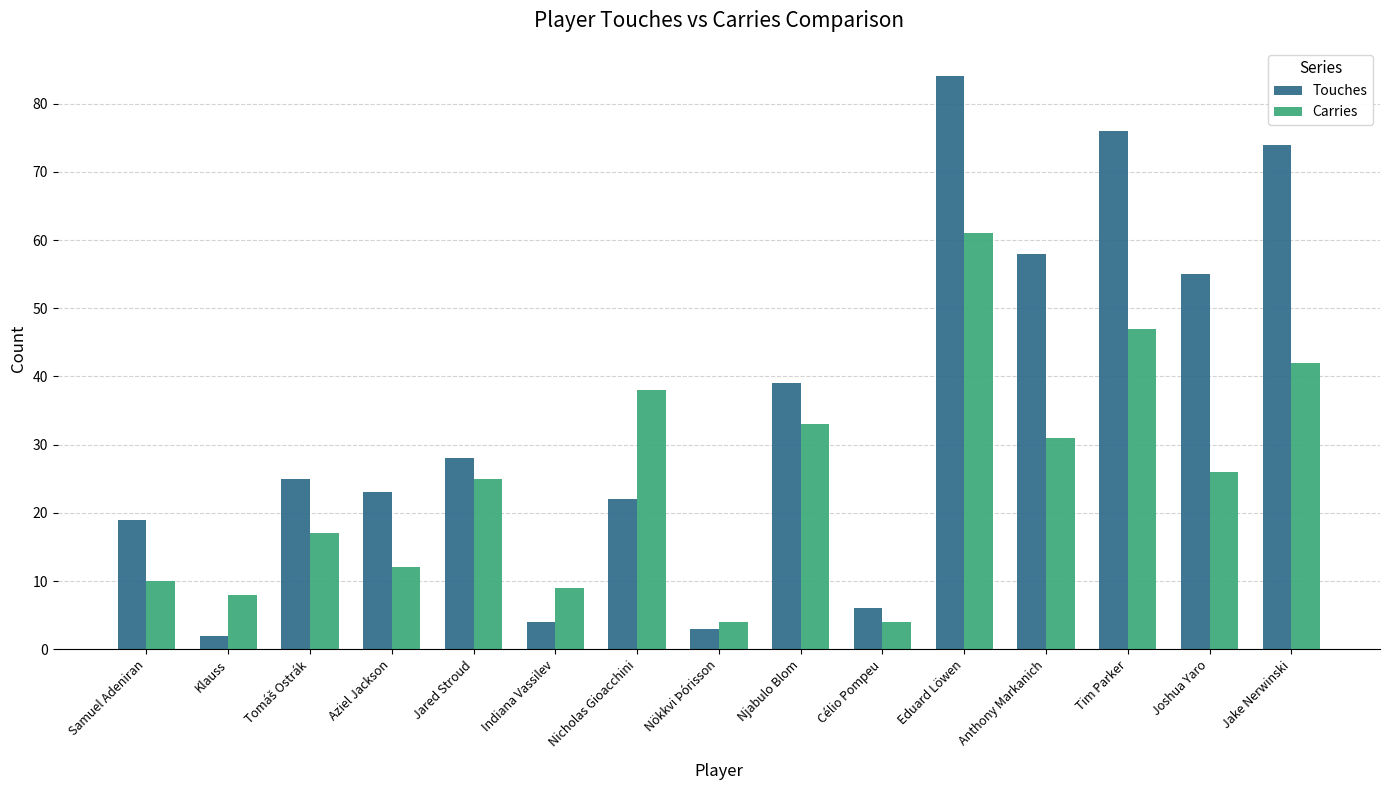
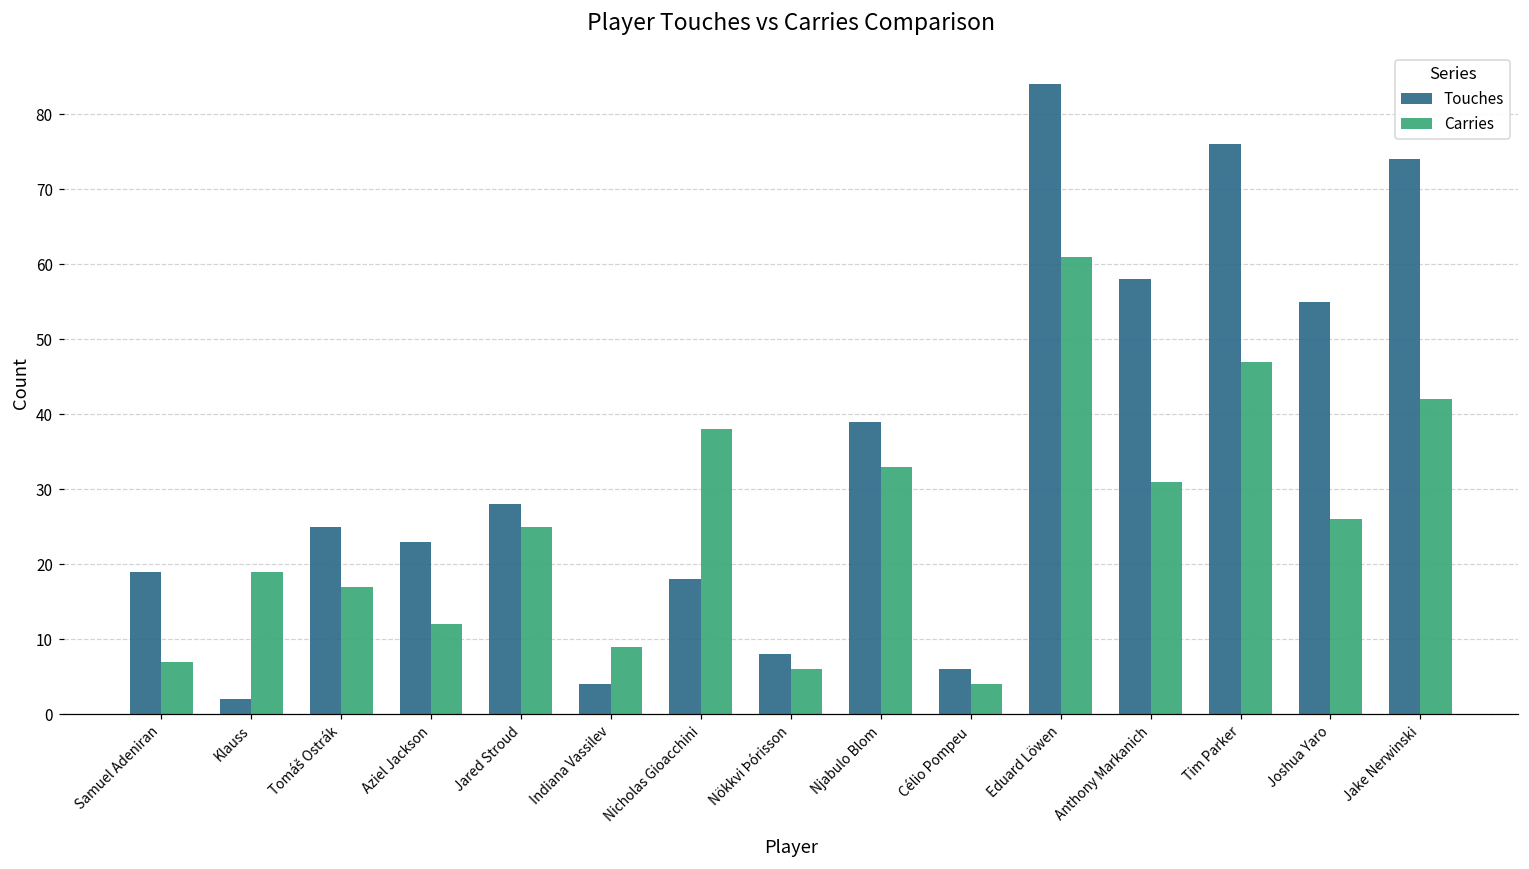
Carries, Samuel Adeniran: 10 -> 7
Carries, Klauss: 8 -> 19
Touches, Nicholas Gioacchini: 22 -> 18
Touches, Nökkvi Þórisson: 3 -> 8
Carries, Nökkvi Þórisson: 4 -> 6
